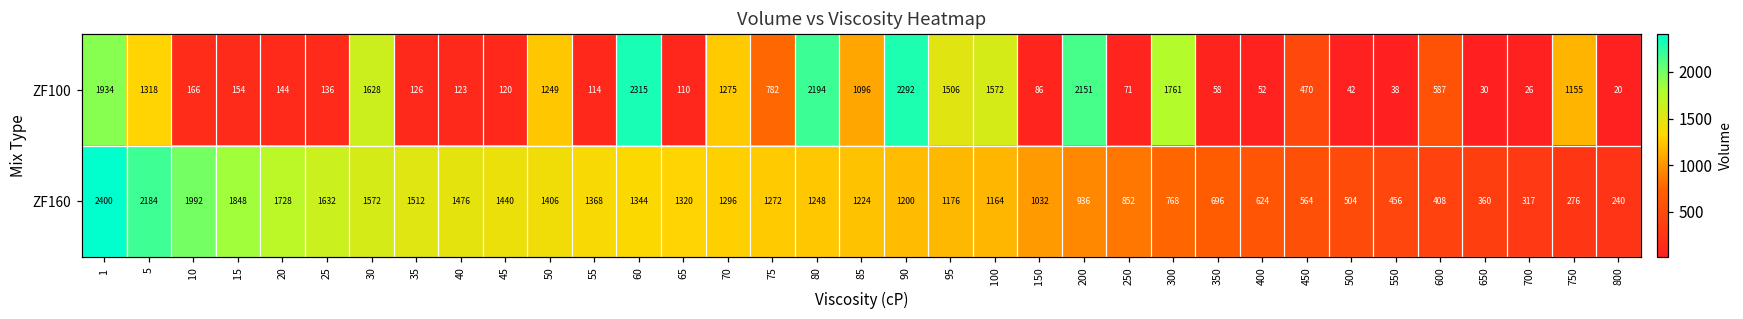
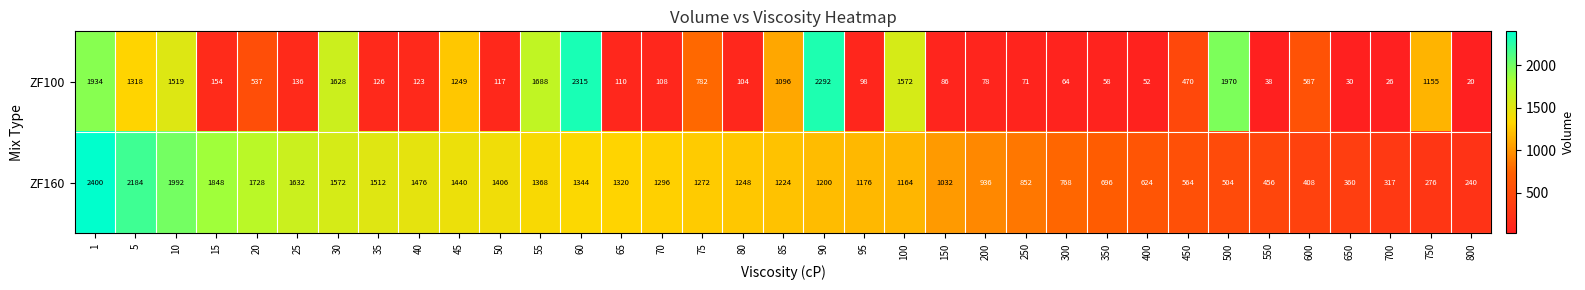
ZF100, 10: 166 -> 1519
ZF100, 20: 144 -> 537
ZF100, 45: 120 -> 1249
ZF100, 50: 1249 -> 117
ZF100, 55: 114 -> 1688
ZF100, 70: 1275 -> 108
ZF100, 80: 2194 -> 104
ZF100, 95: 1506 -> 98
ZF100, 200: 2151 -> 78
ZF100, 300: 1761 -> 64
ZF100, 500: 42 -> 1970
